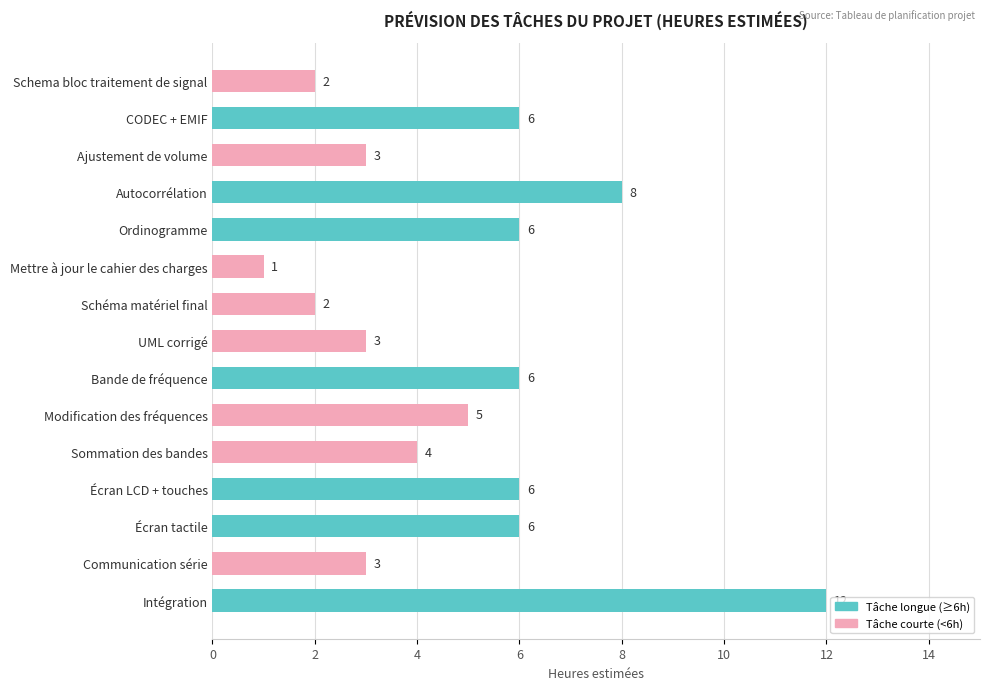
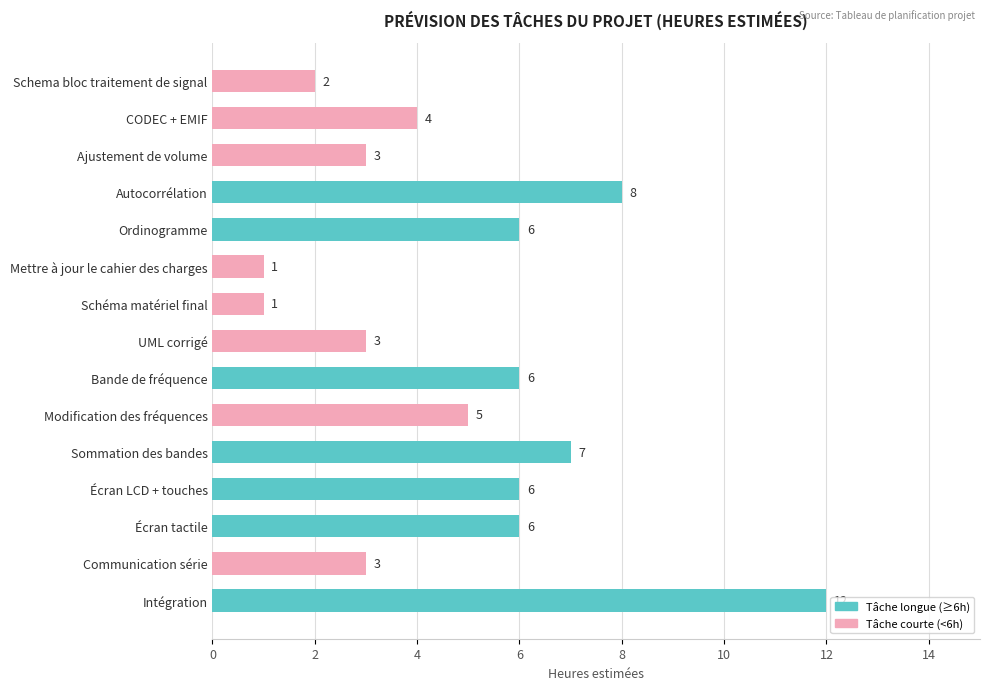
CODEC + EMIF: 6 -> 4
Schéma matériel final: 2 -> 1
Sommation des bandes: 4 -> 7
